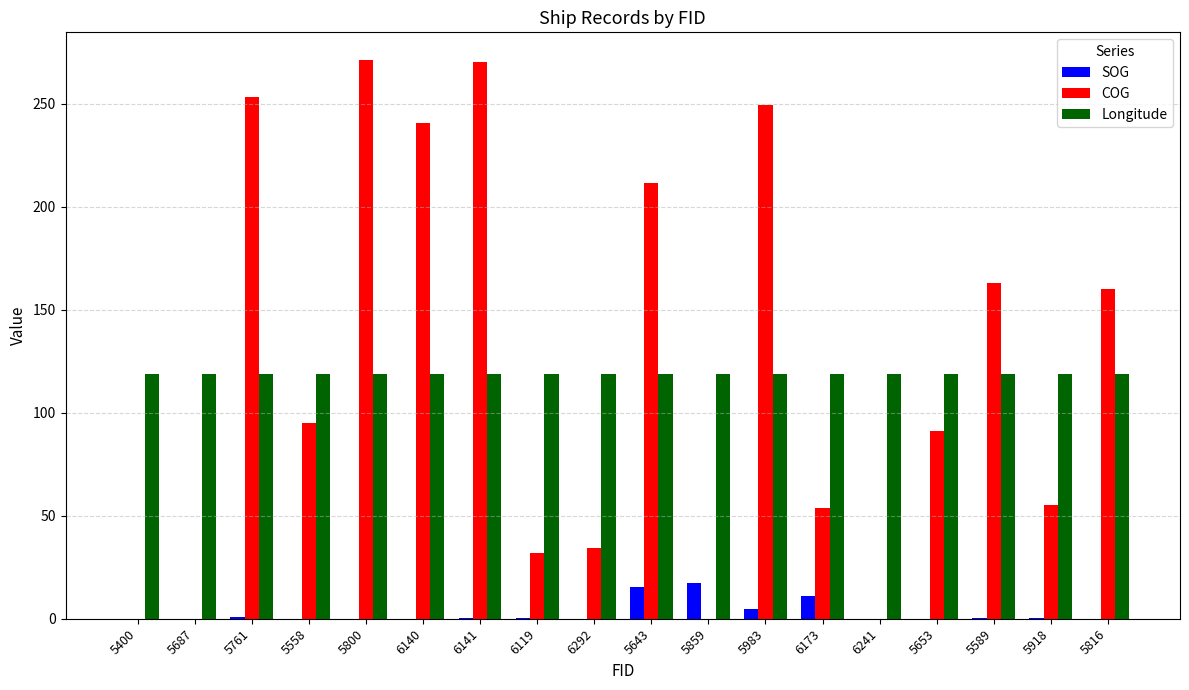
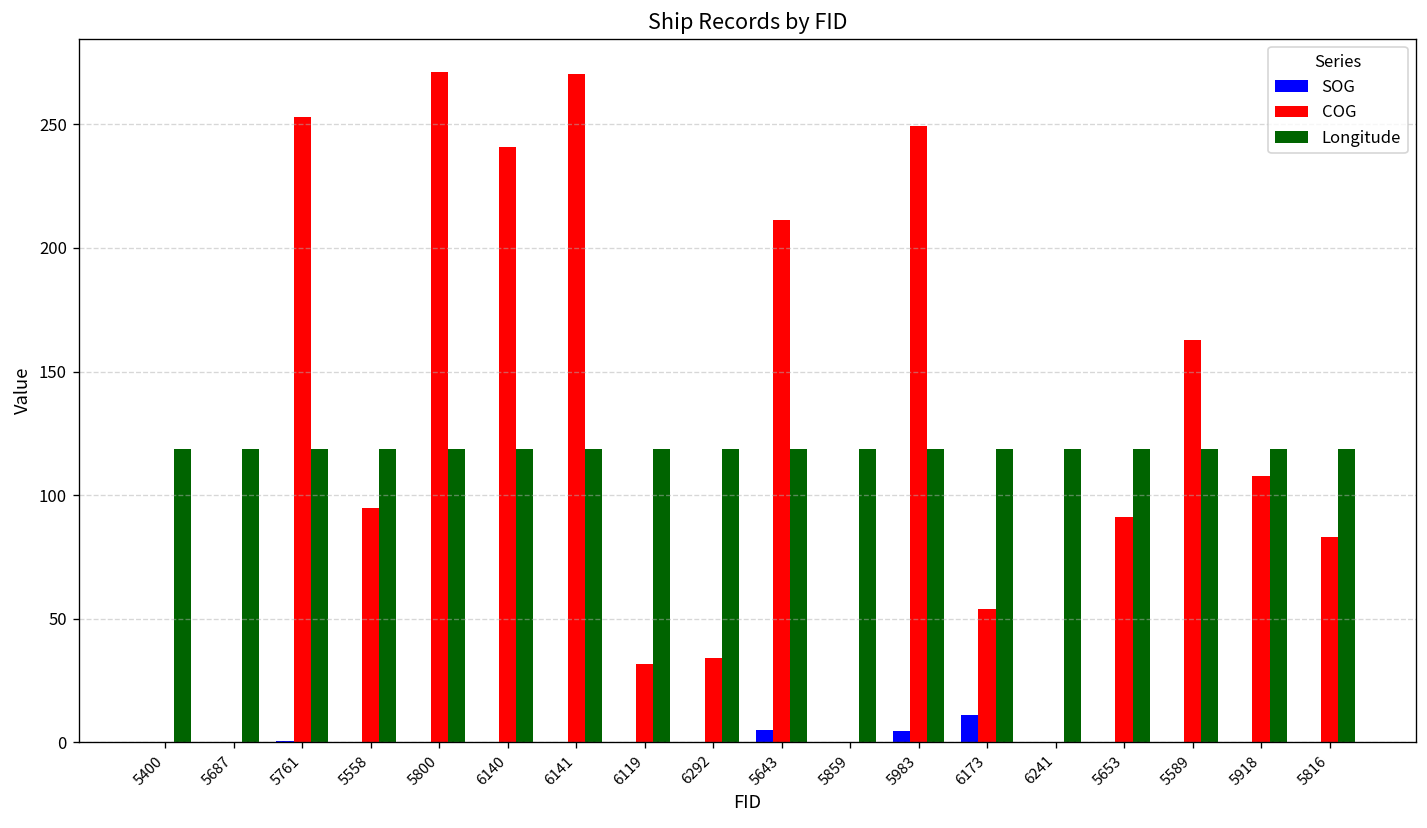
SOG, 5643: 16 -> 5
SOG, 5859: 17 -> 0
COG, 5918: 55 -> 108
COG, 5816: 160 -> 83
